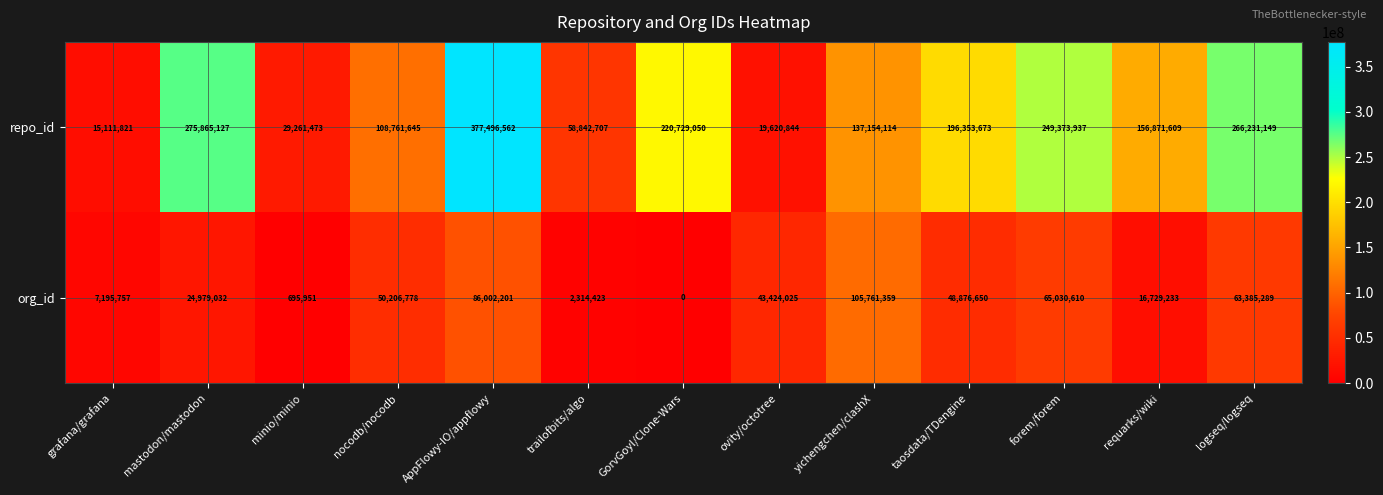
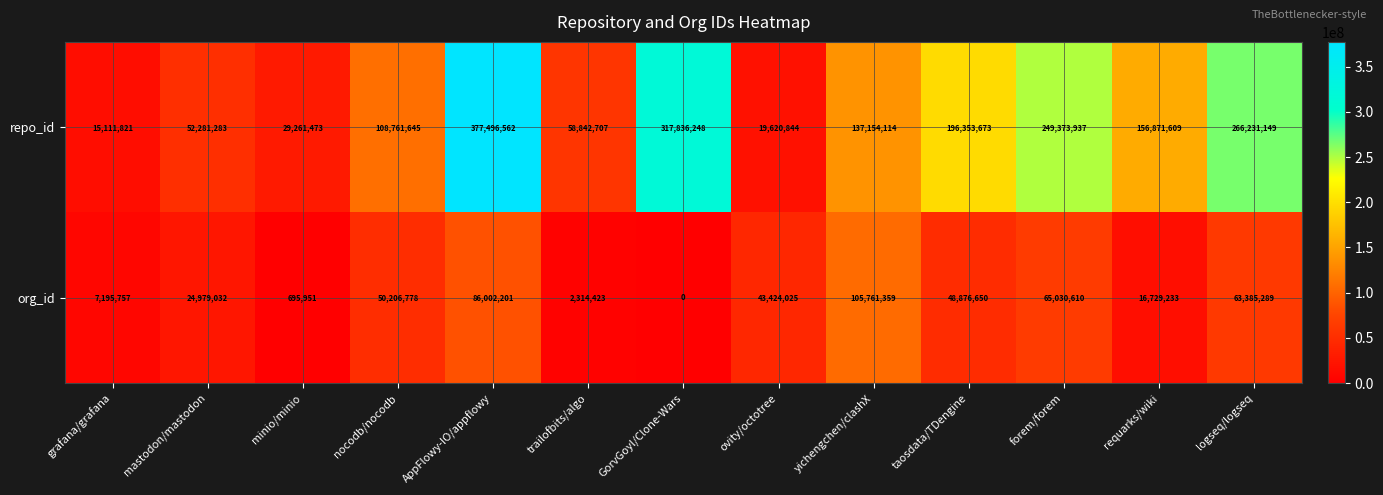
repo_id, mastodon/mastodon: 275,865,127 -> 52,281,283
repo_id, GorvGoyl/Clone-Wars: 220,729,050 -> 317,836,248
